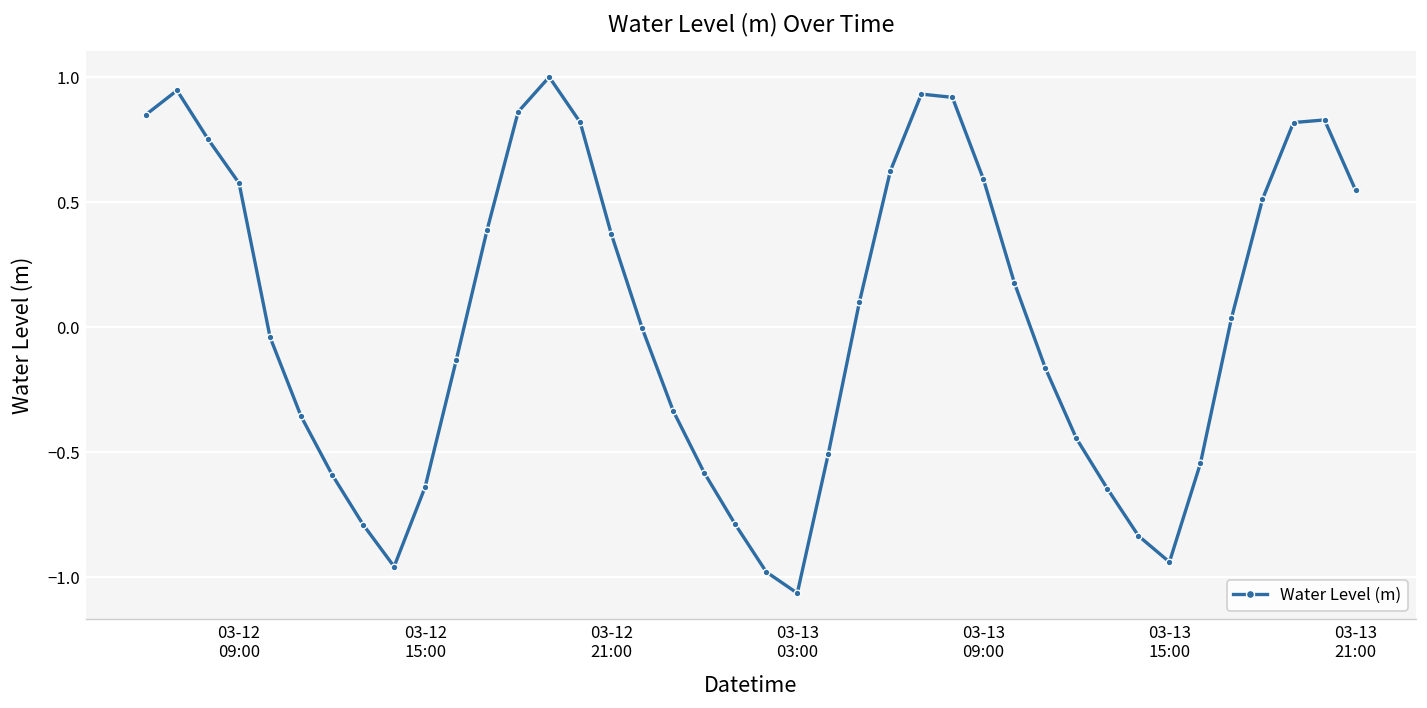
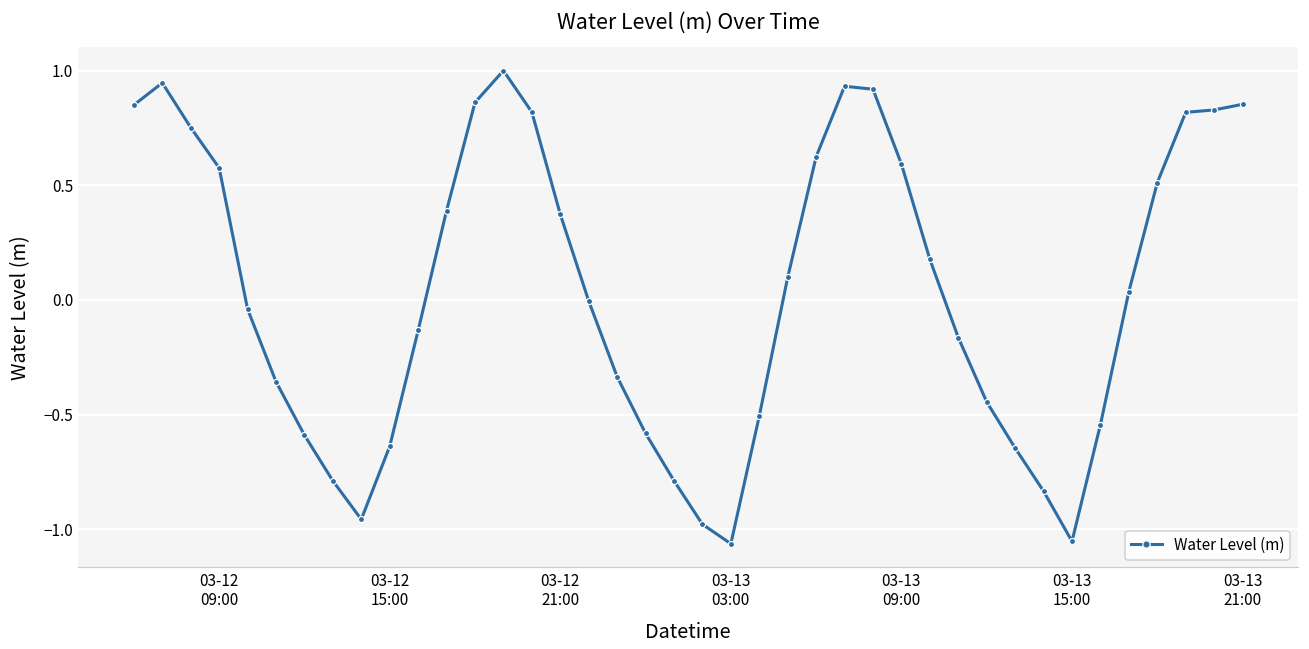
03-13 15:00: -0.94 -> -1.05
03-13 21:00: 0.55 -> 0.85
